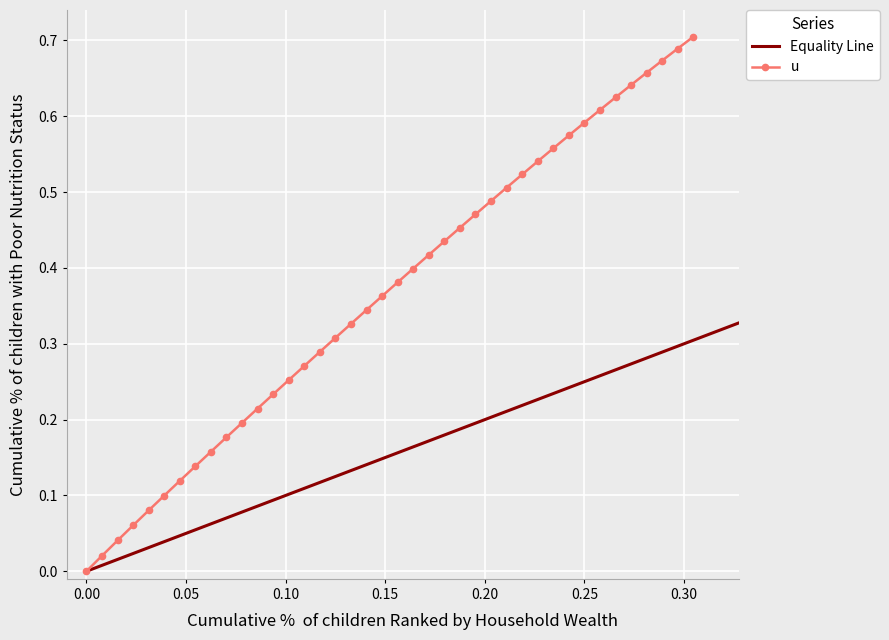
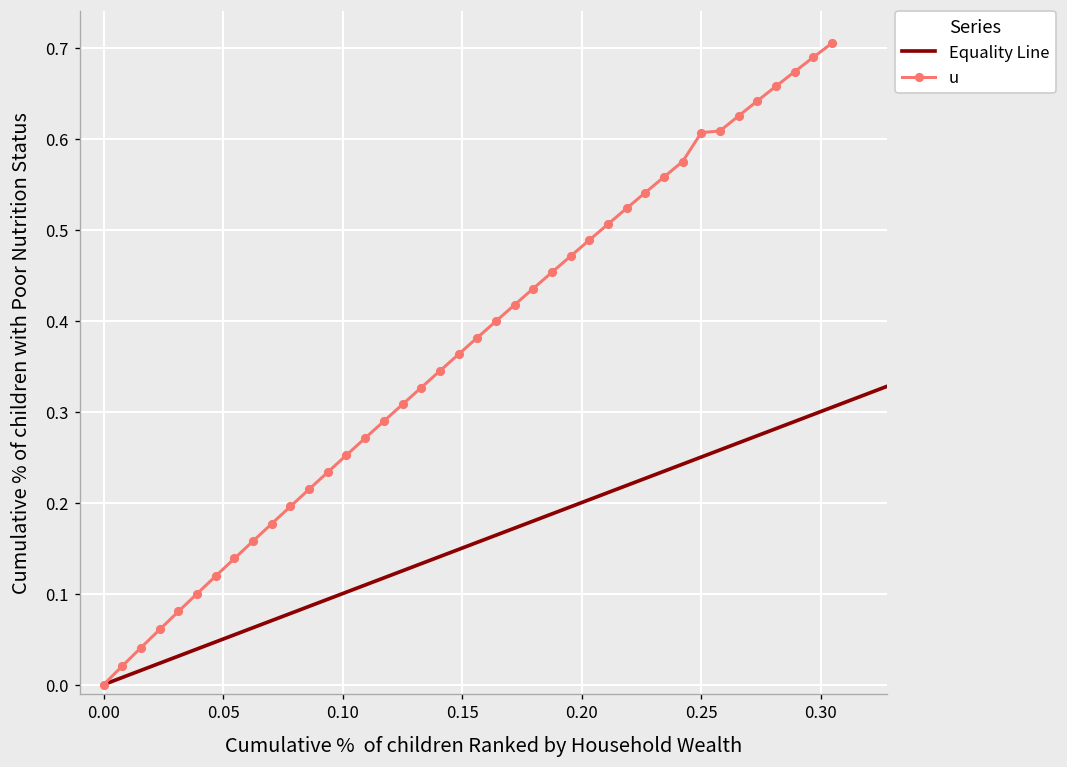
u, 0.25: 0.59 -> 0.61
